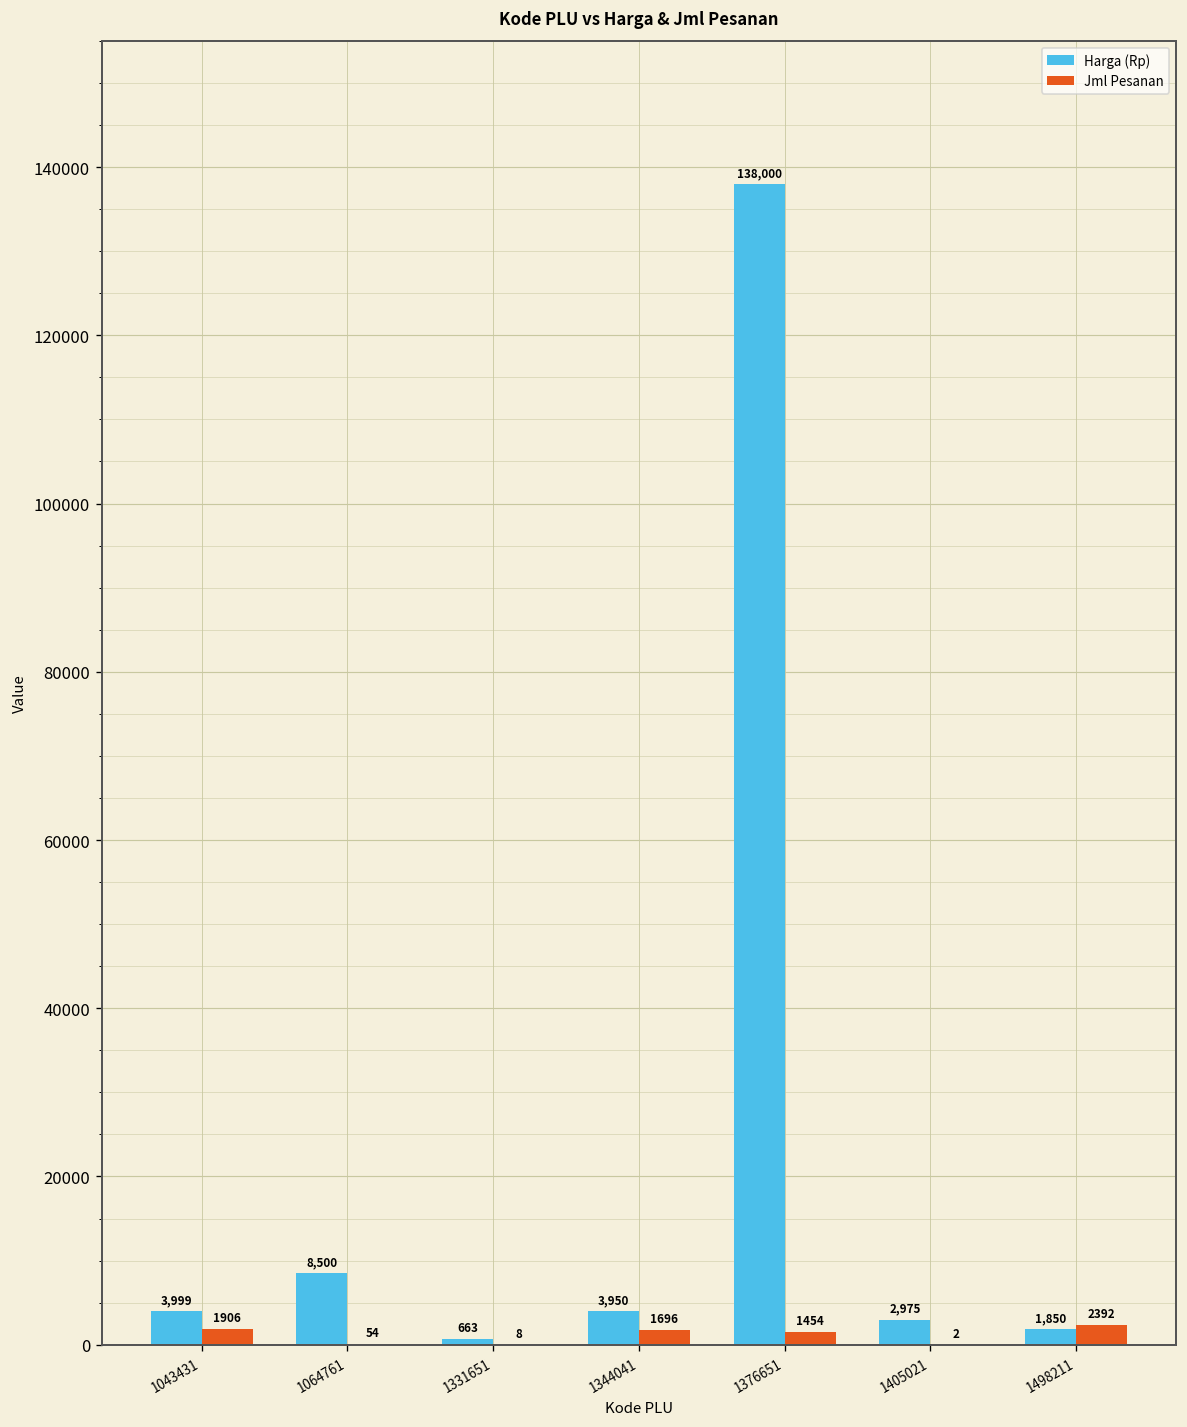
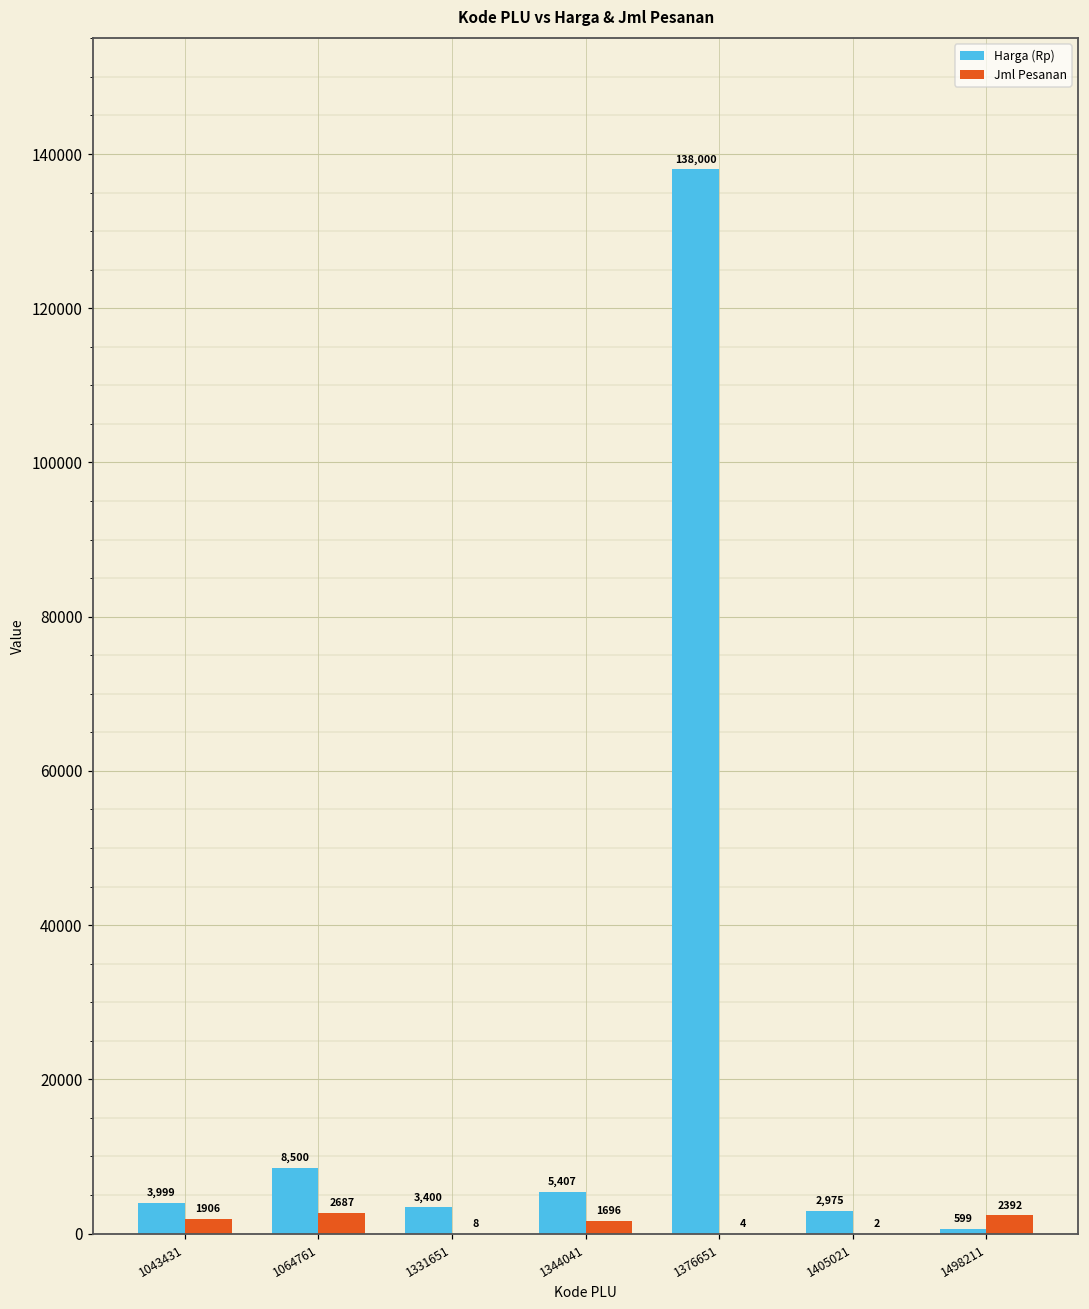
Jml Pesanan, 1064761: 54 -> 2687
Harga (Rp), 1331651: 663 -> 3,400
Harga (Rp), 1344041: 3,950 -> 5,407
Jml Pesanan, 1376651: 1454 -> 4
Harga (Rp), 1498211: 1,850 -> 599
